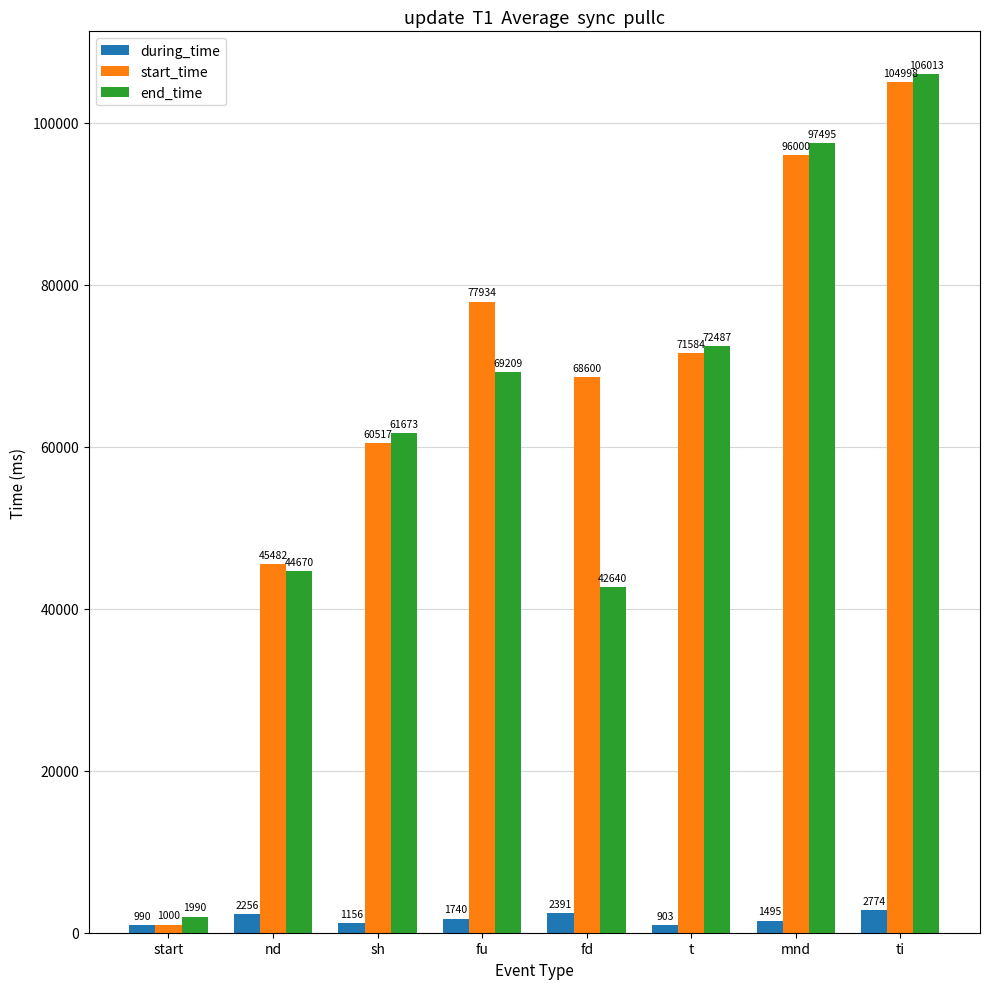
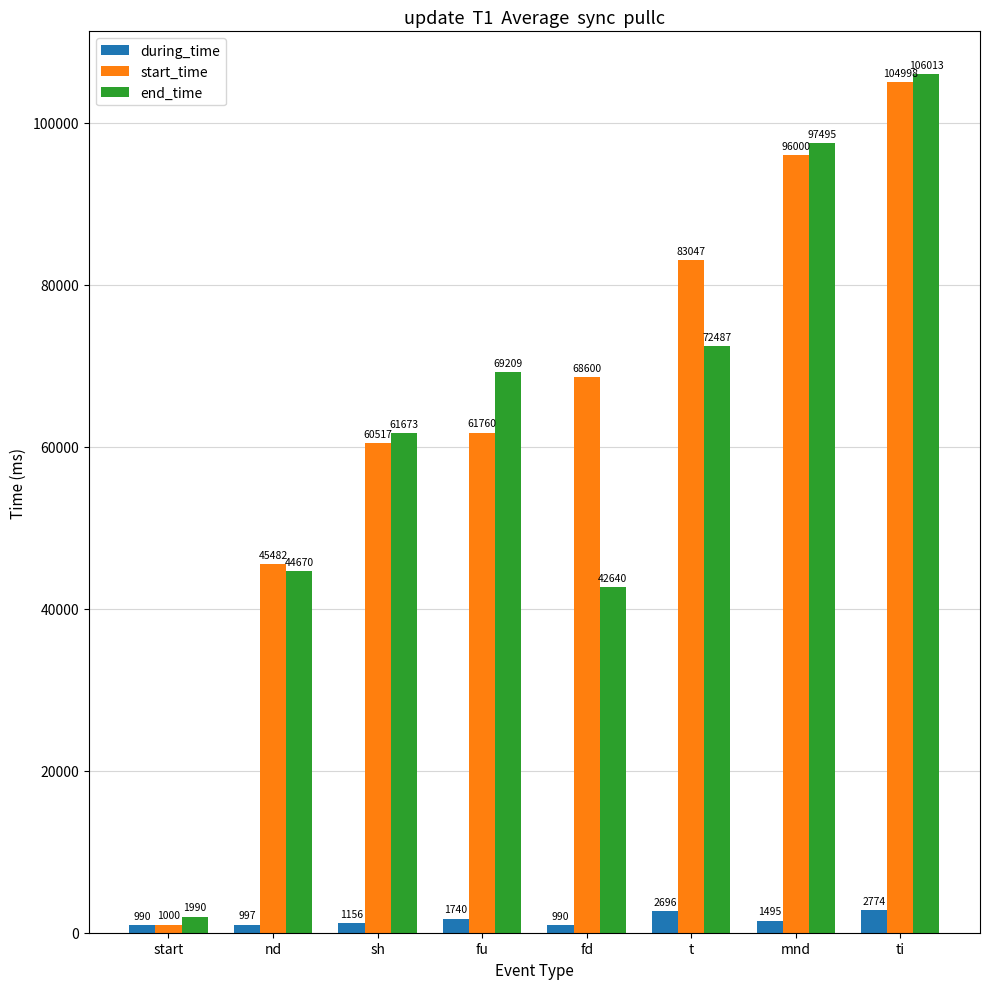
during_time, nd: 2256 -> 997
start_time, fu: 77934 -> 61760
during_time, fd: 2391 -> 990
during_time, t: 903 -> 2696
start_time, t: 71584 -> 83047
